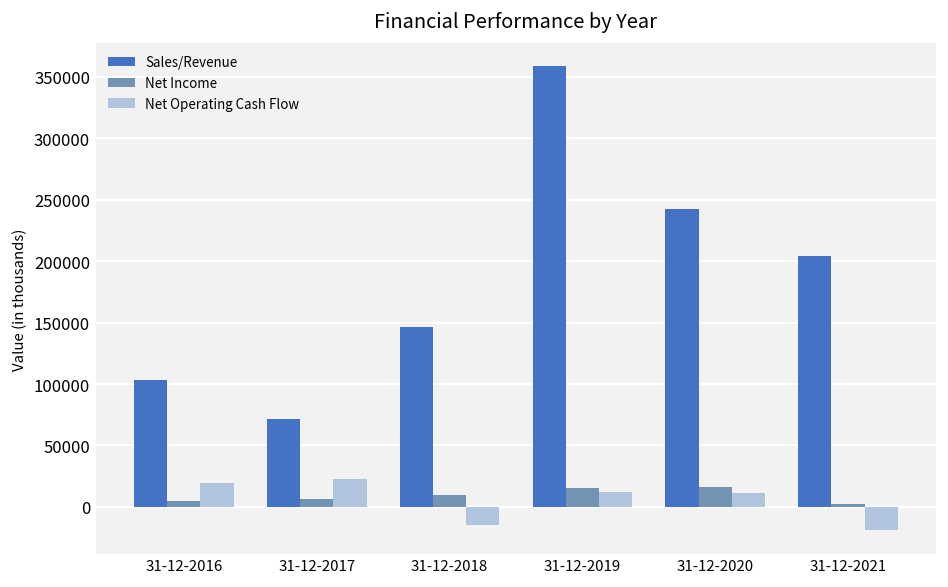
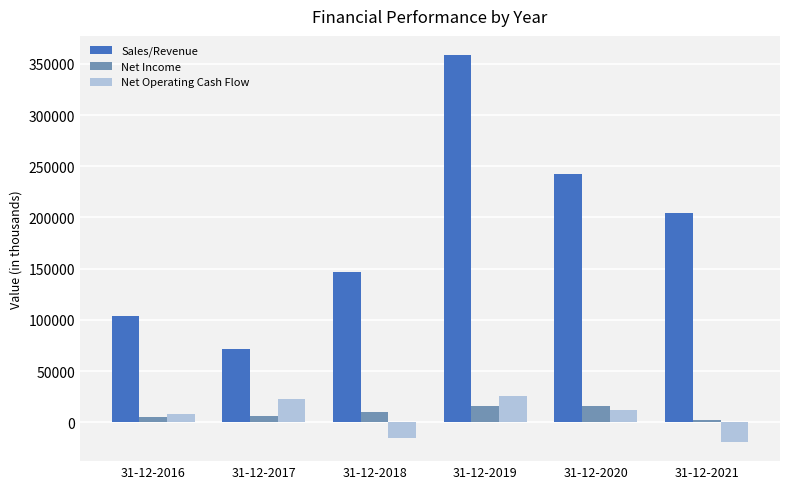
Net Operating Cash Flow, 31-12-2016: 20000 -> 8000
Net Operating Cash Flow, 31-12-2019: 12000 -> 25000
